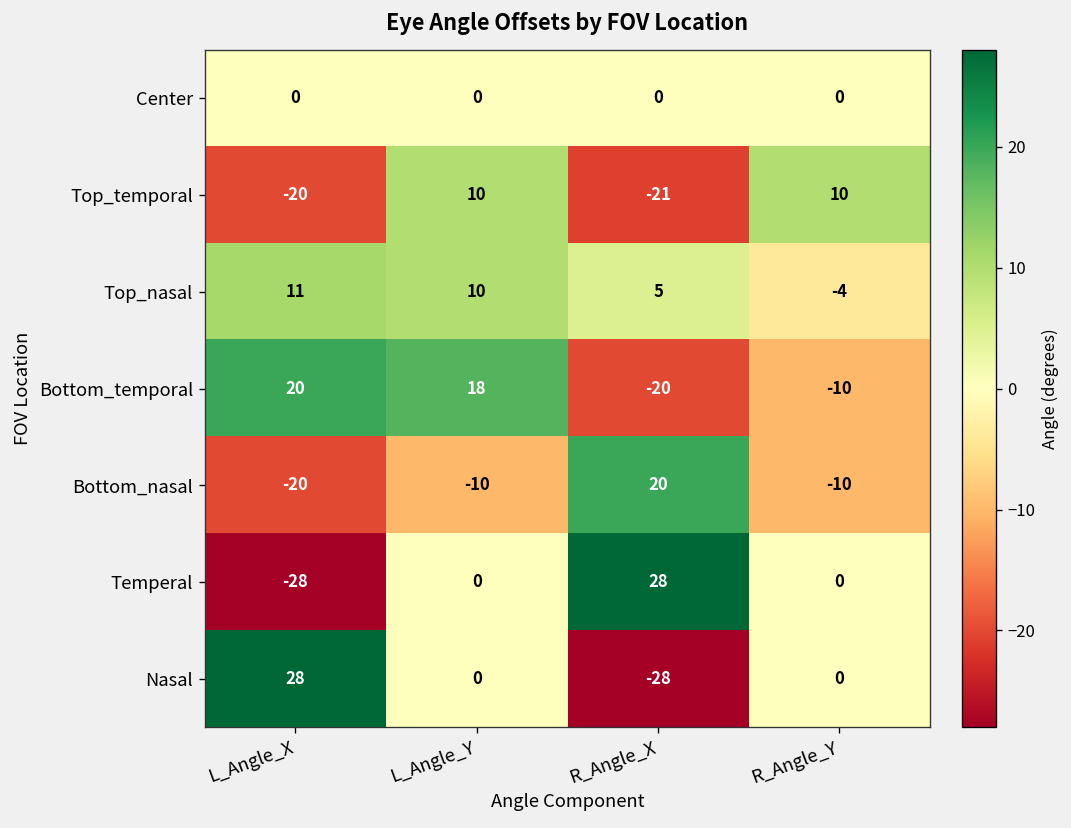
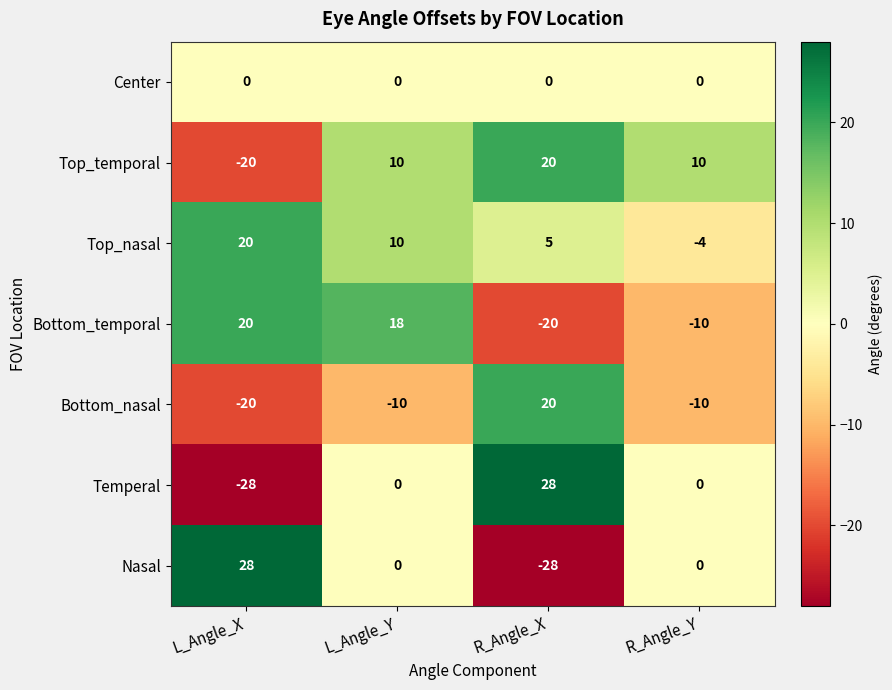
Top_temporal, R_Angle_X: -21 -> 20
Top_nasal, L_Angle_X: 11 -> 20
